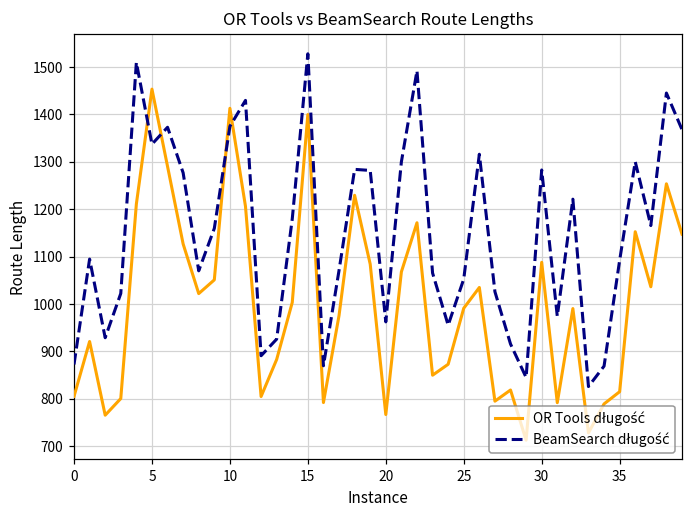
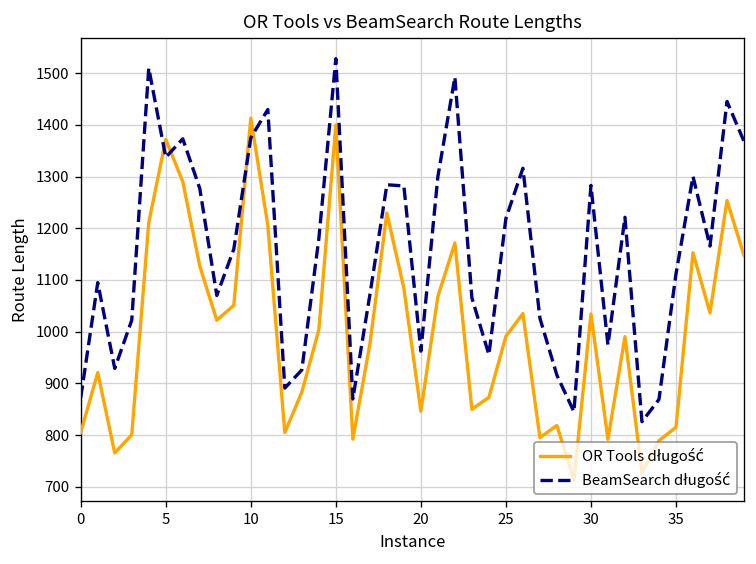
OR Tools długość, 5: 1450 -> 1370
OR Tools długość, 20: 770 -> 850
BeamSearch długość, 25: 1050 -> 1220
OR Tools długość, 30: 1090 -> 1030
BeamSearch długość, 35: 1090 -> 1110
